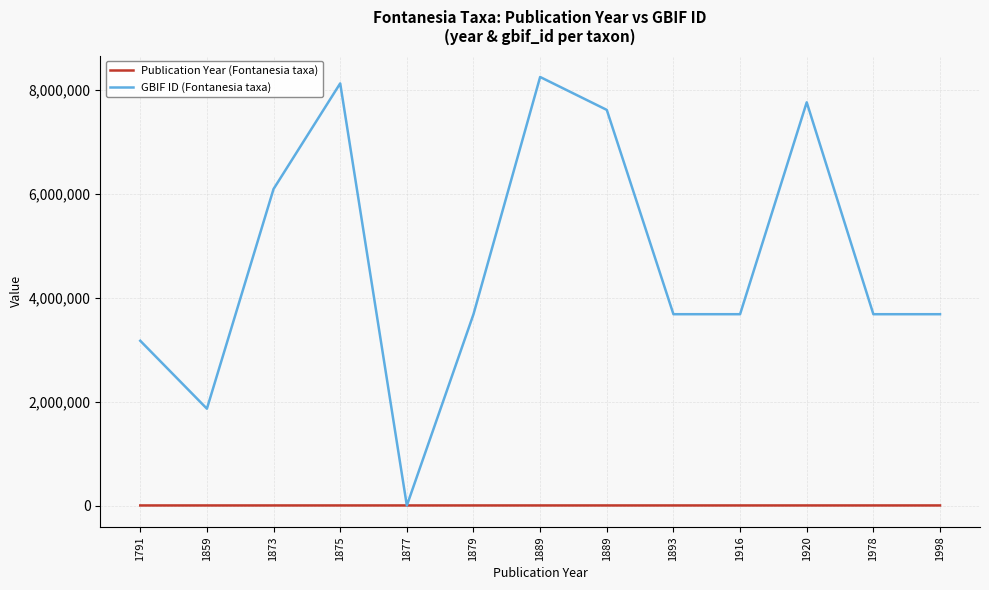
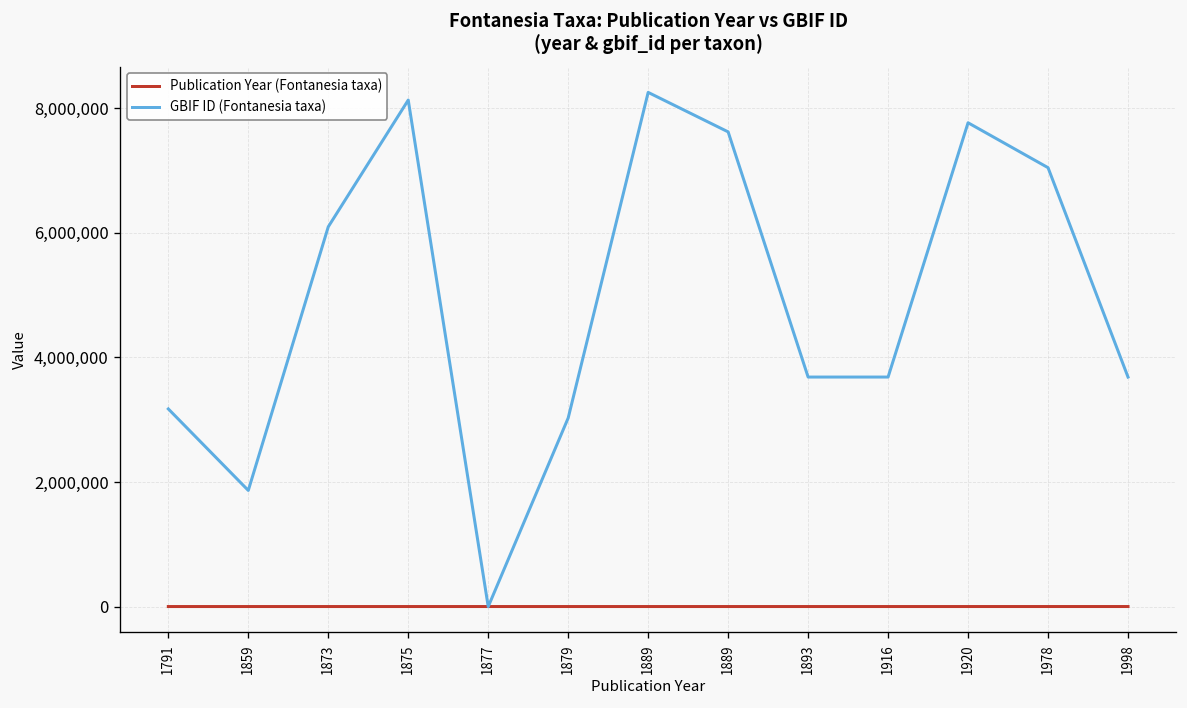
GBIF ID (Fontanesia taxa), 1879: 3,700,000 -> 3,000,000
GBIF ID (Fontanesia taxa), 1978: 3,700,000 -> 7,000,000
